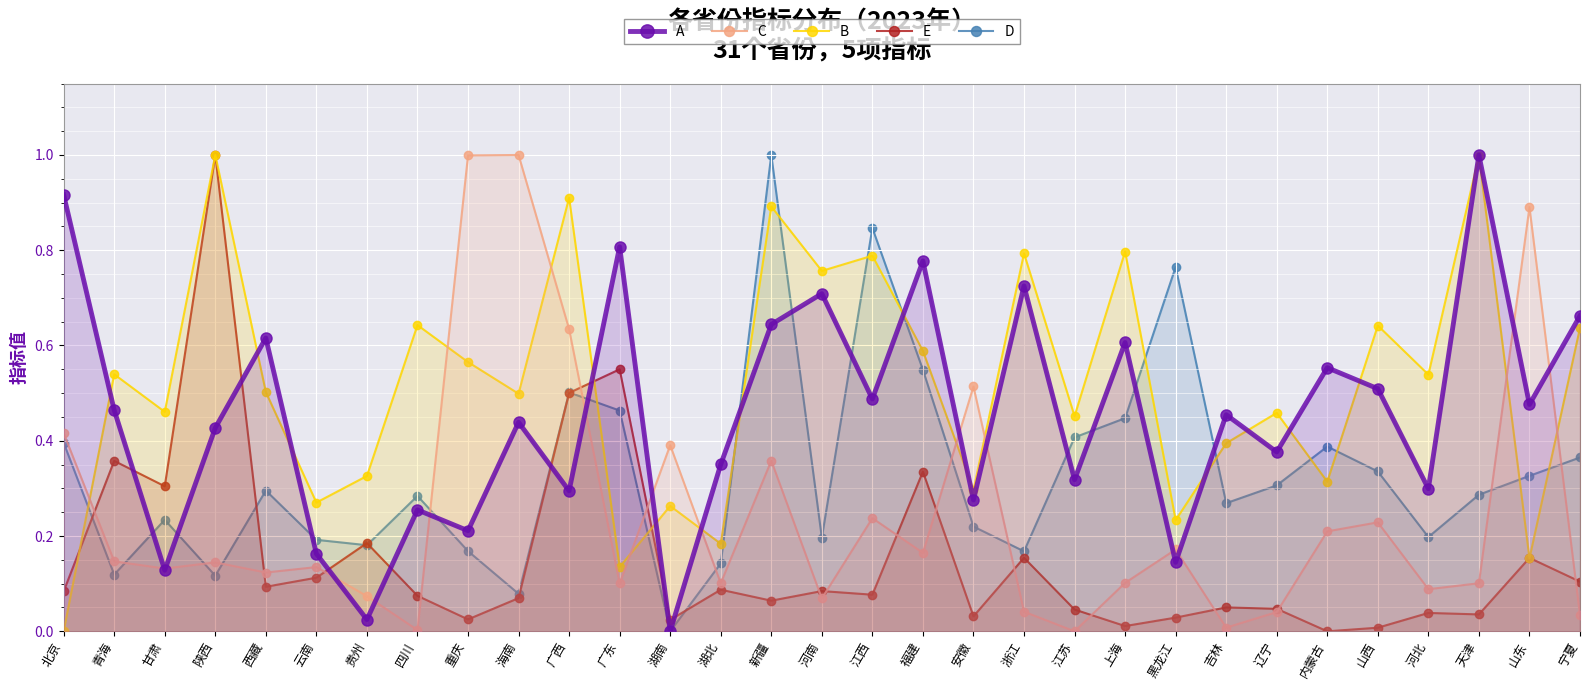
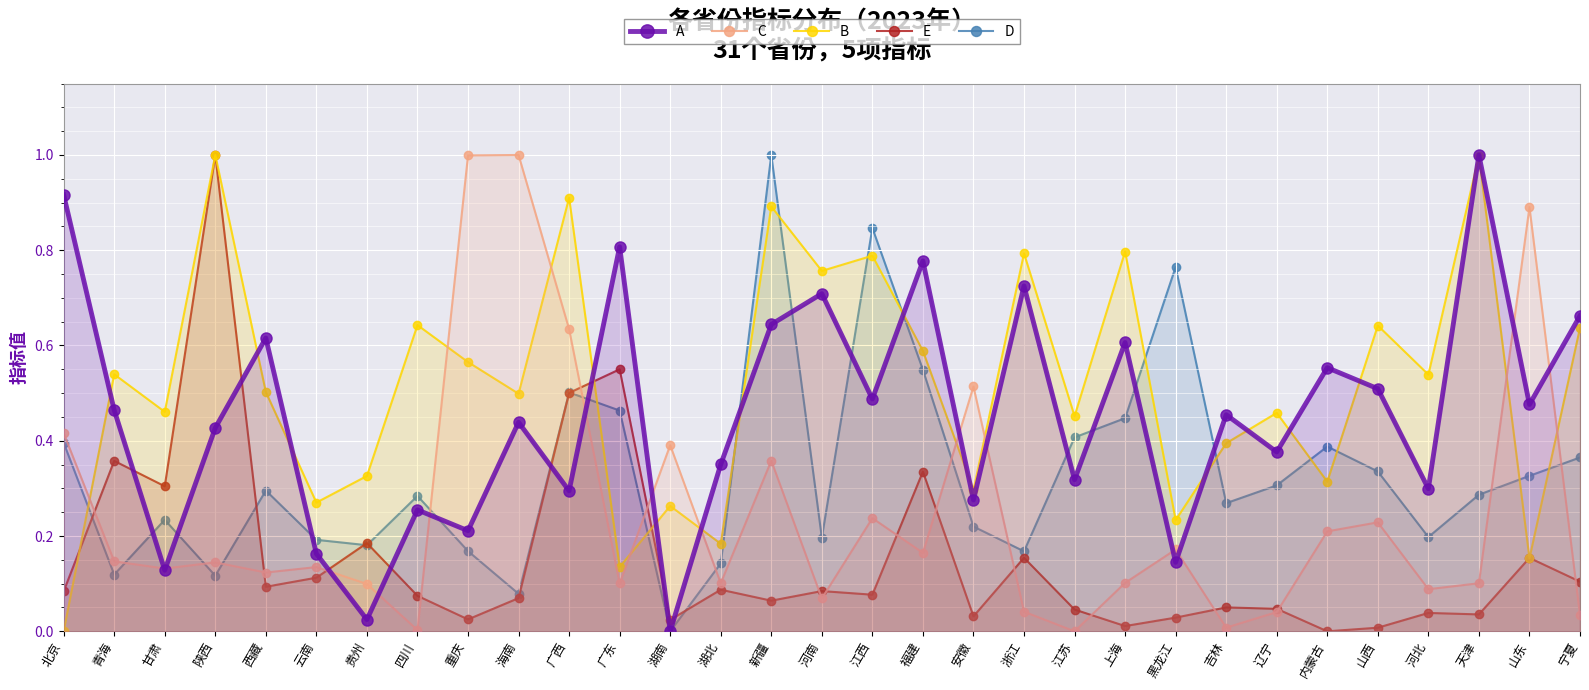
C, 贵州: 0.07 -> 0.10
